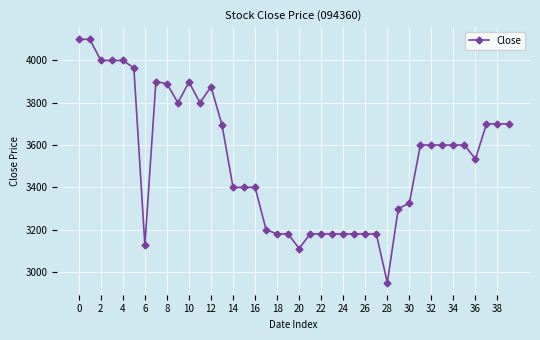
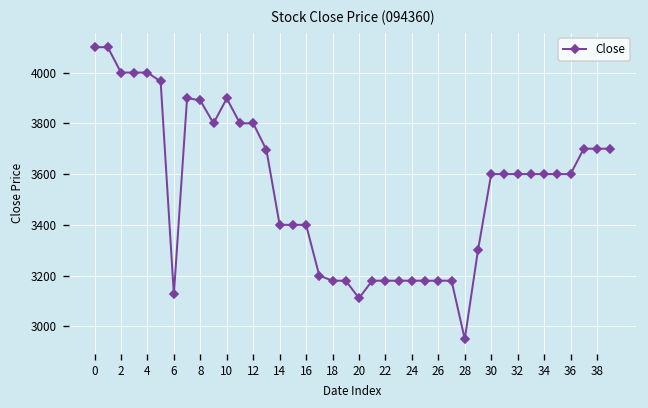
12: 3880 -> 3800
30: 3330 -> 3600
36: 3530 -> 3600
